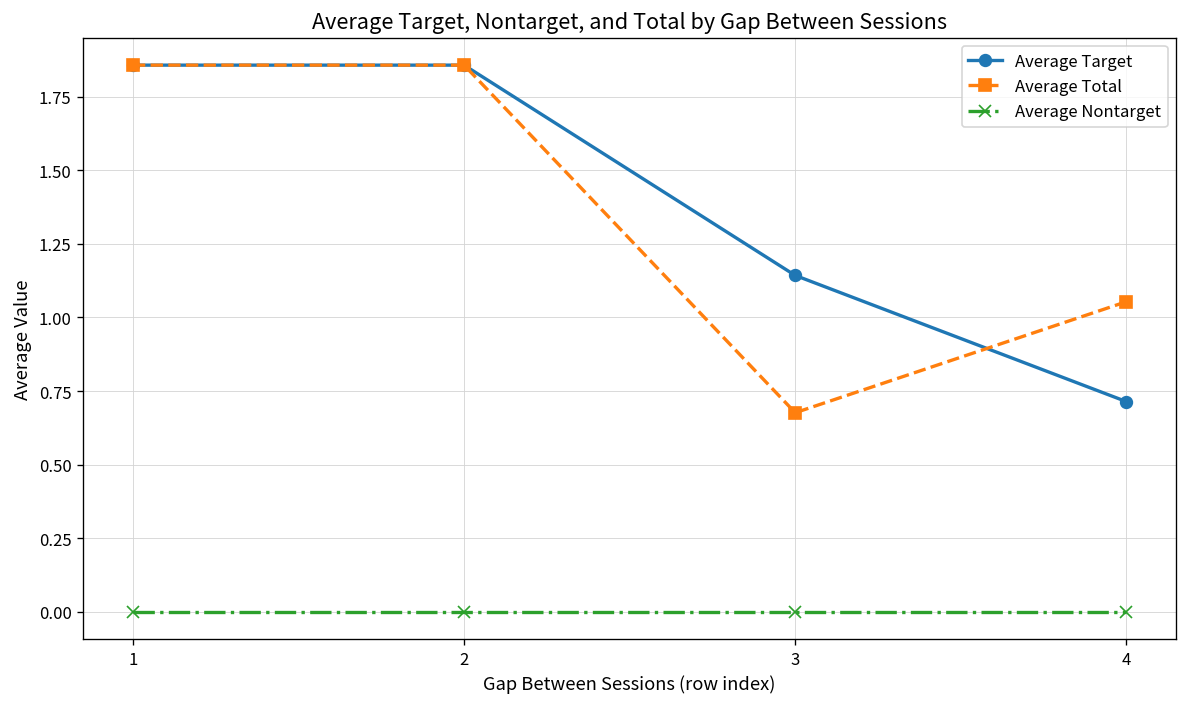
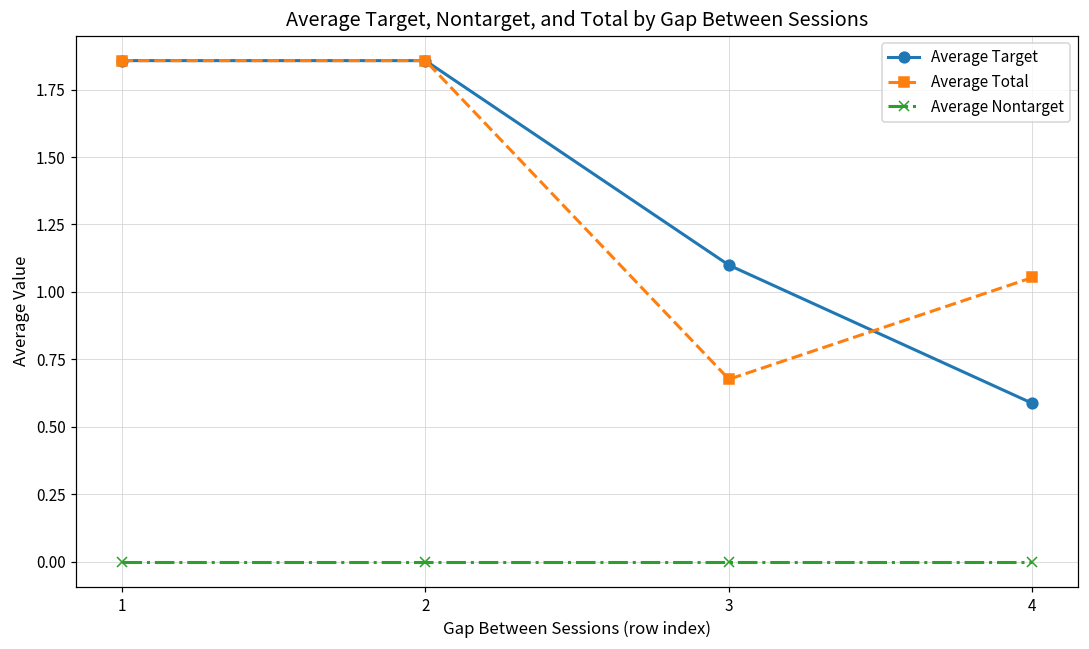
Average Target, 3: 1.14 -> 1.10
Average Target, 4: 0.71 -> 0.59
